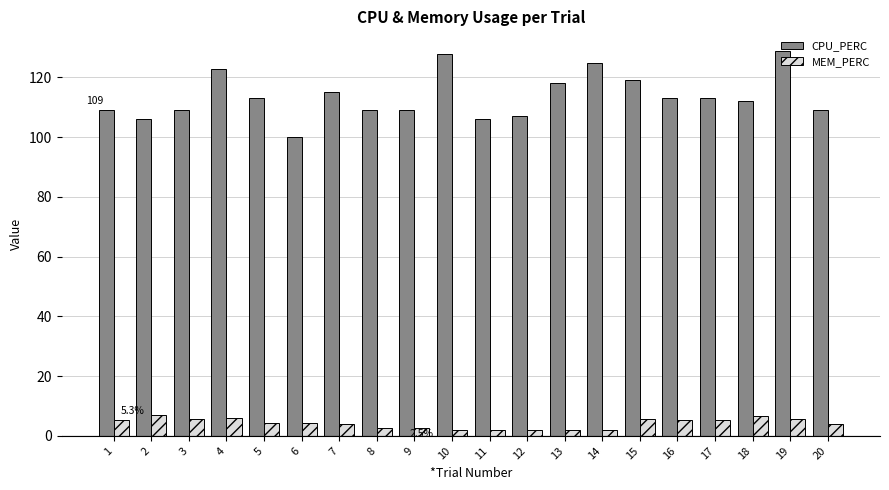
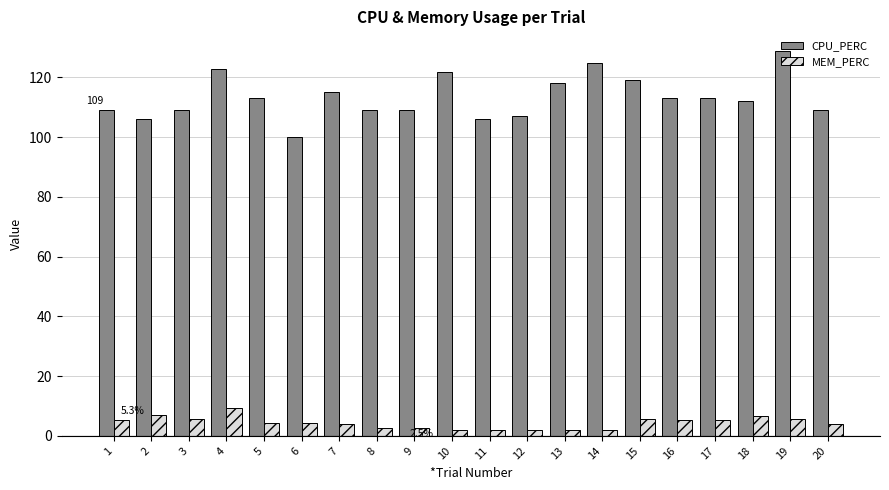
MEM_PERC, 4: 6 -> 9
CPU_PERC, 10: 128 -> 122
